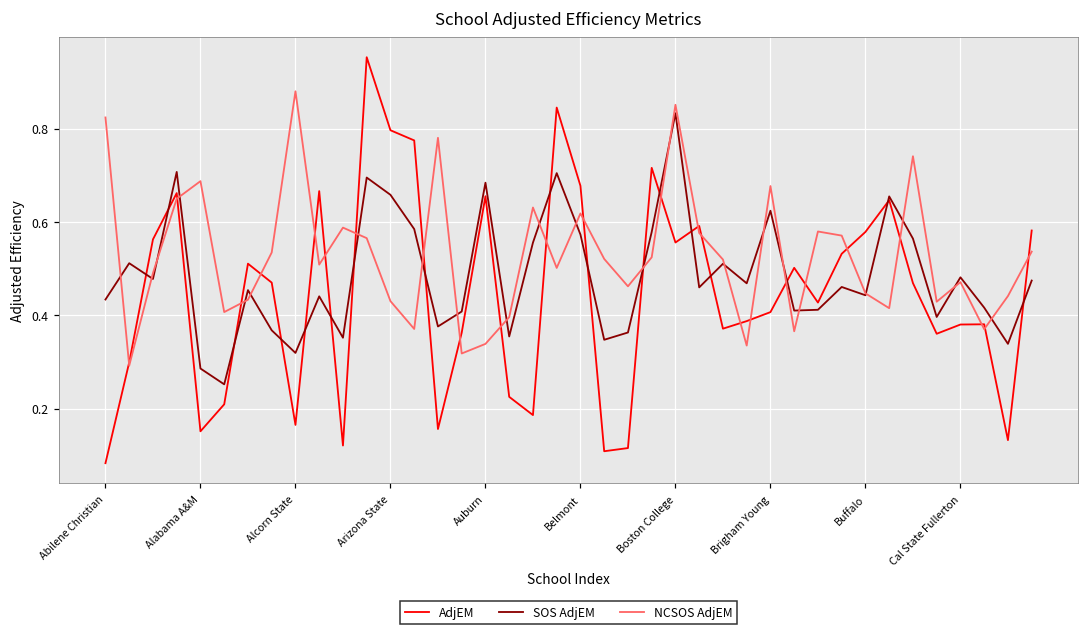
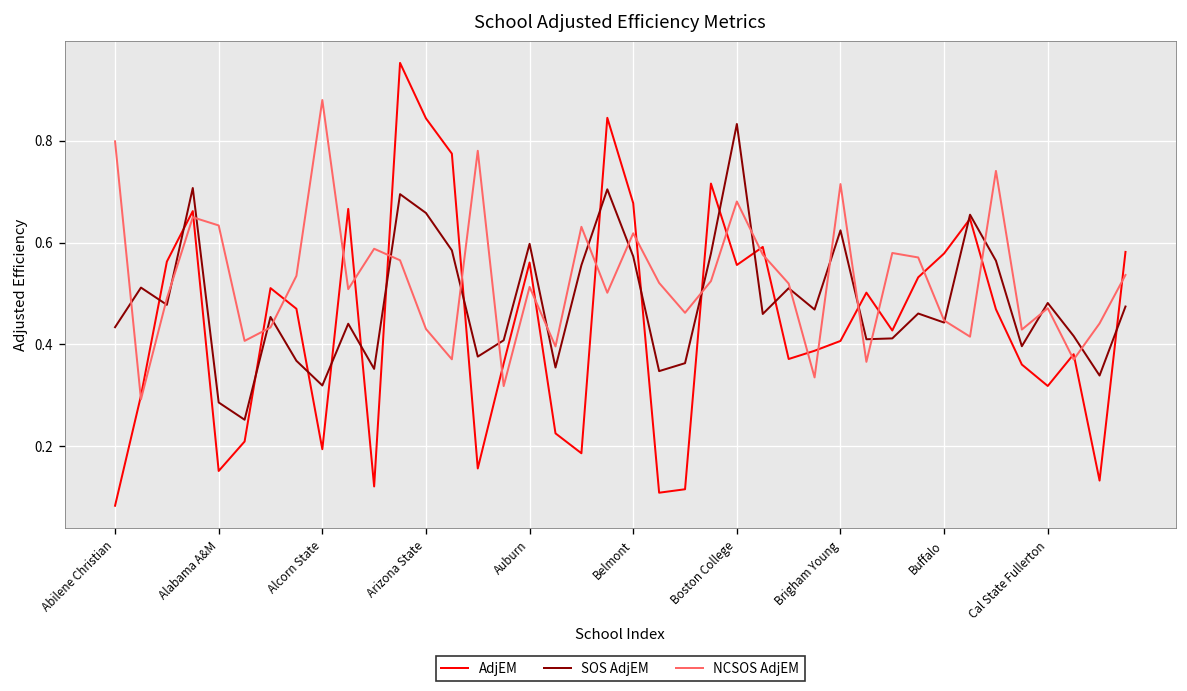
NCSOS AdjEM, Abilene Christian: 0.82 -> 0.80
NCSOS AdjEM, Alabama A&M: 0.69 -> 0.63
AdjEM, Alcorn State: 0.17 -> 0.19
AdjEM, Arizona State: 0.80 -> 0.84
AdjEM, Auburn: 0.66 -> 0.56
SOS AdjEM, Auburn: 0.68 -> 0.60
NCSOS AdjEM, Auburn: 0.34 -> 0.51
NCSOS AdjEM, Boston College: 0.85 -> 0.68
NCSOS AdjEM, Brigham Young: 0.68 -> 0.72
AdjEM, Cal State Fullerton: 0.38 -> 0.32
